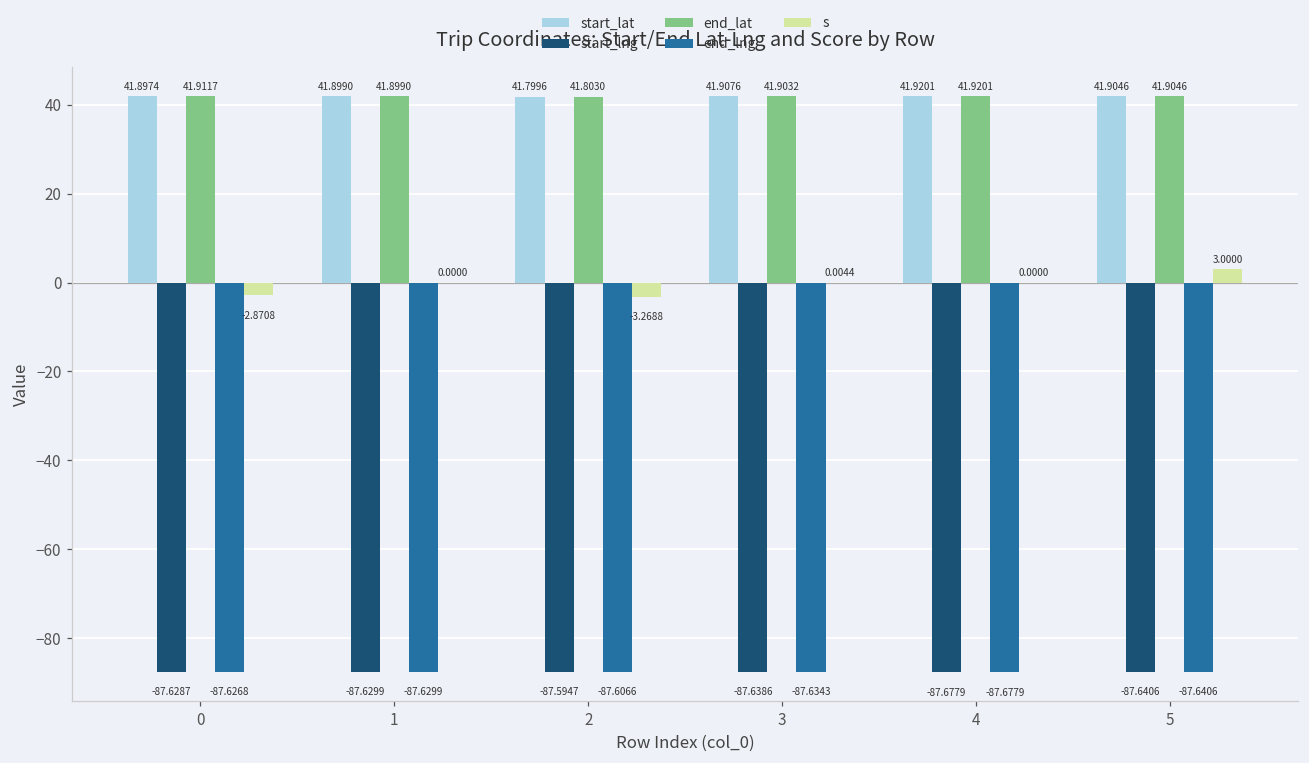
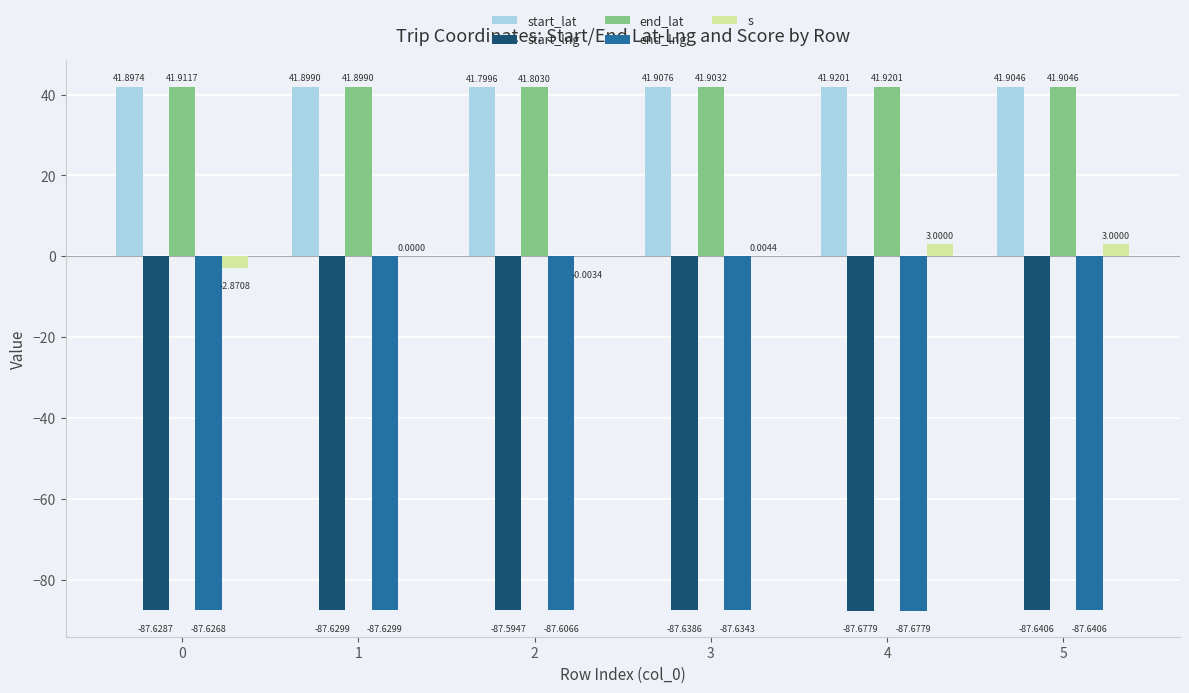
s, 2: -3.2688 -> -0.0034
s, 4: 0.0000 -> 3.0000
